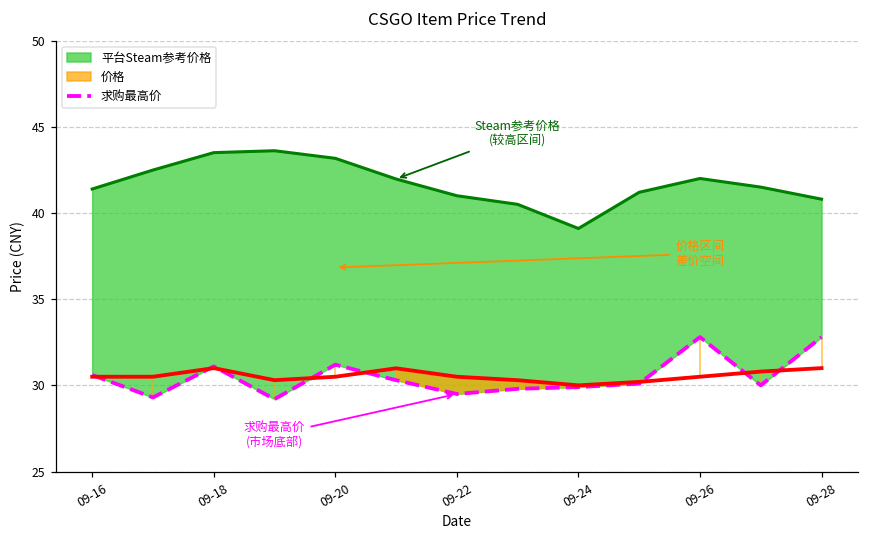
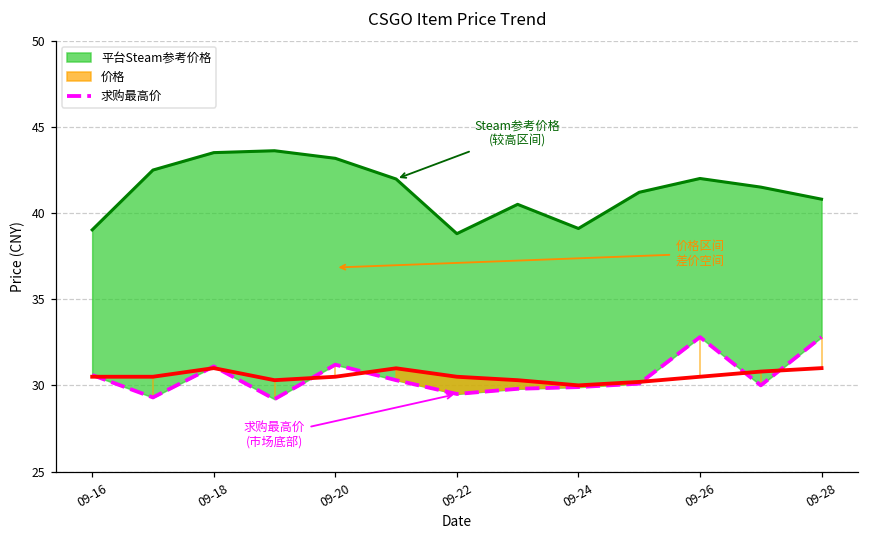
平台Steam参考价格, 09-16: 41.4 -> 39.0
平台Steam参考价格, 09-22: 41.0 -> 38.8
